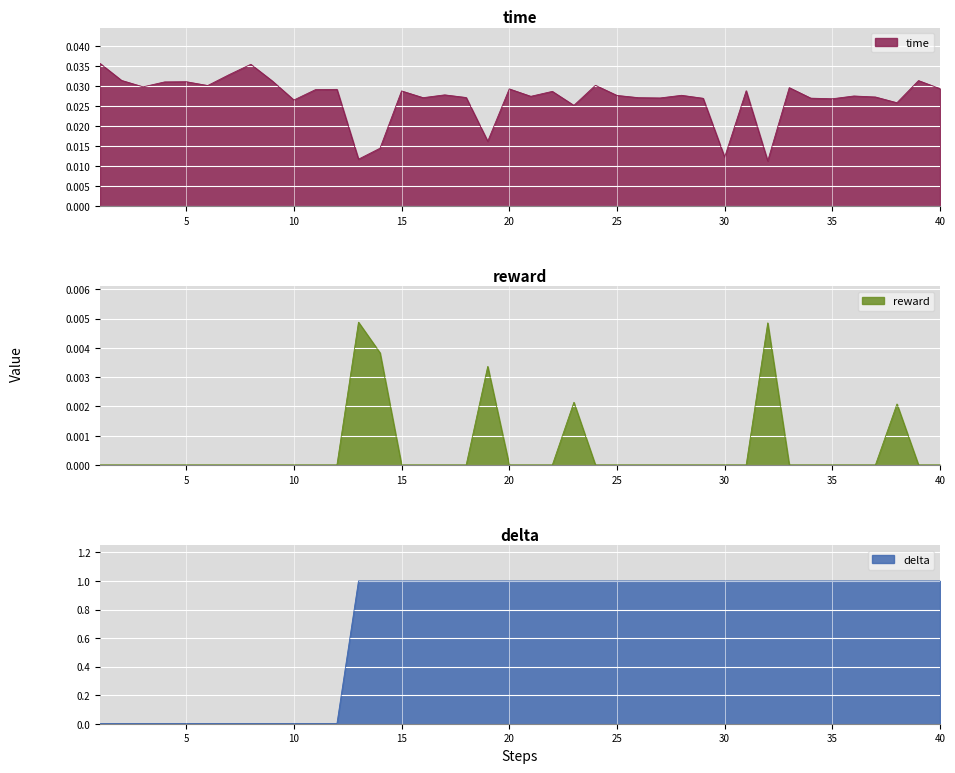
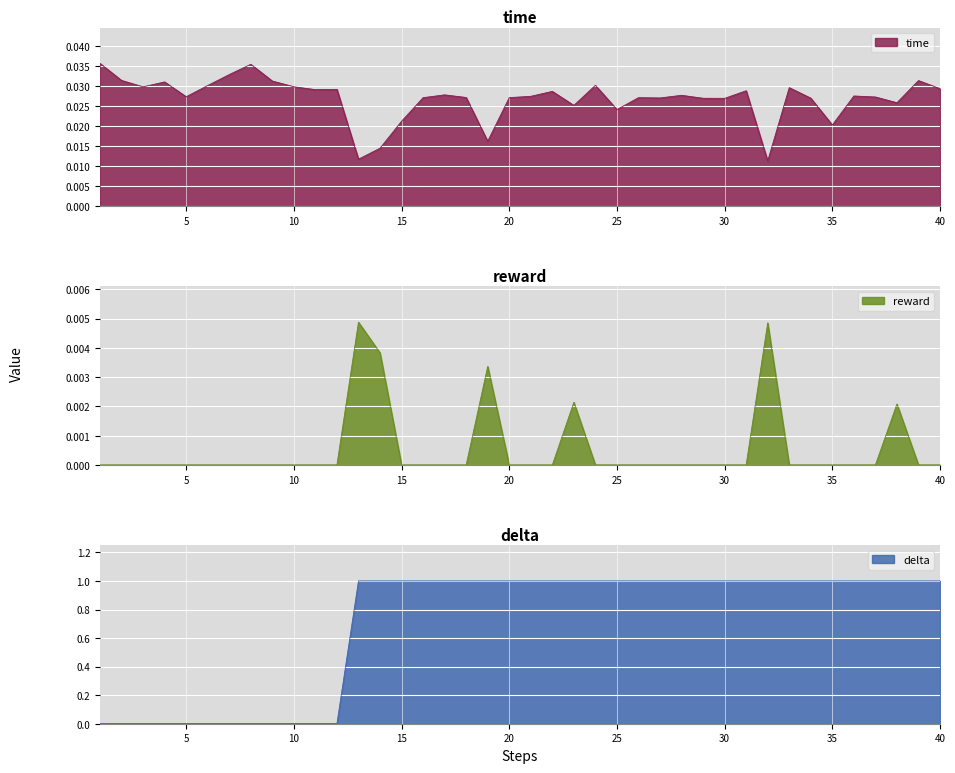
time, 5: 0.031 -> 0.027
time, 10: 0.026 -> 0.030
time, 15: 0.029 -> 0.021
time, 20: 0.029 -> 0.027
time, 25: 0.028 -> 0.024
time, 30: 0.012 -> 0.027
time, 35: 0.027 -> 0.020
